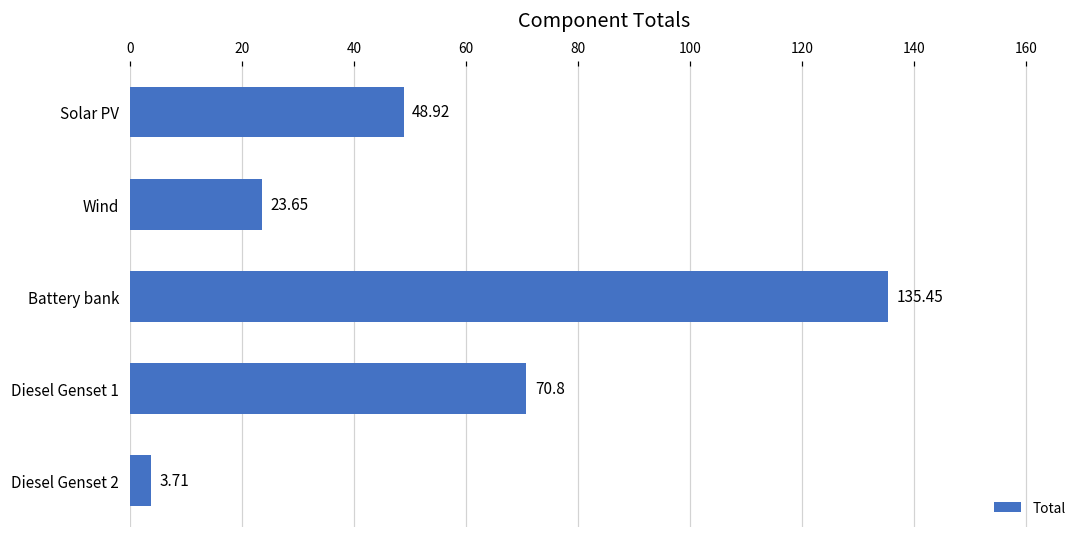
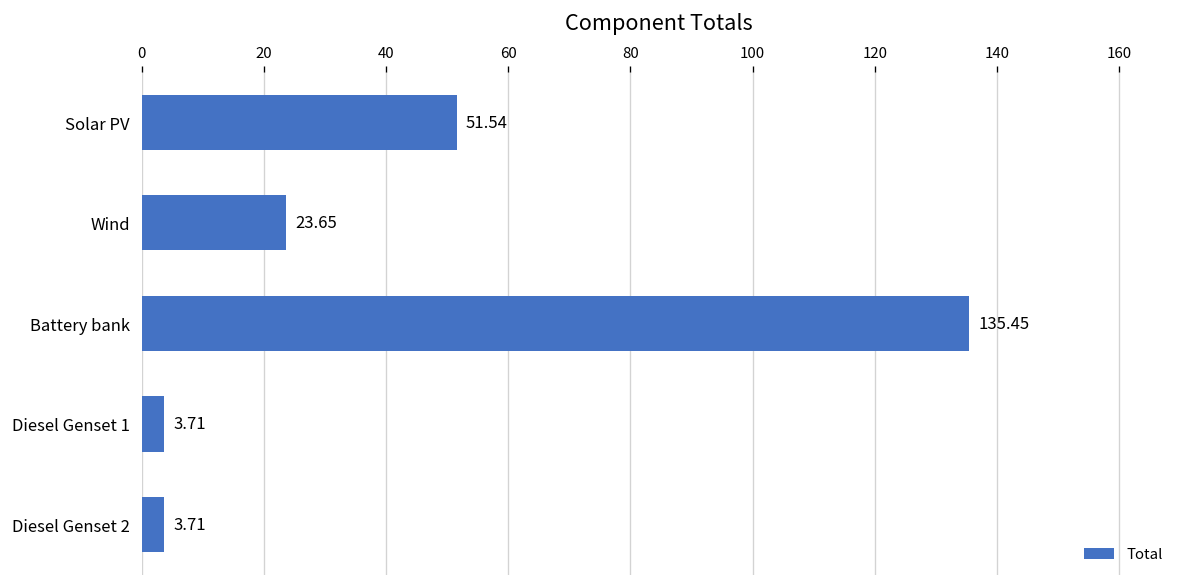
Solar PV: 48.92 -> 51.54
Diesel Genset 1: 70.8 -> 3.71
